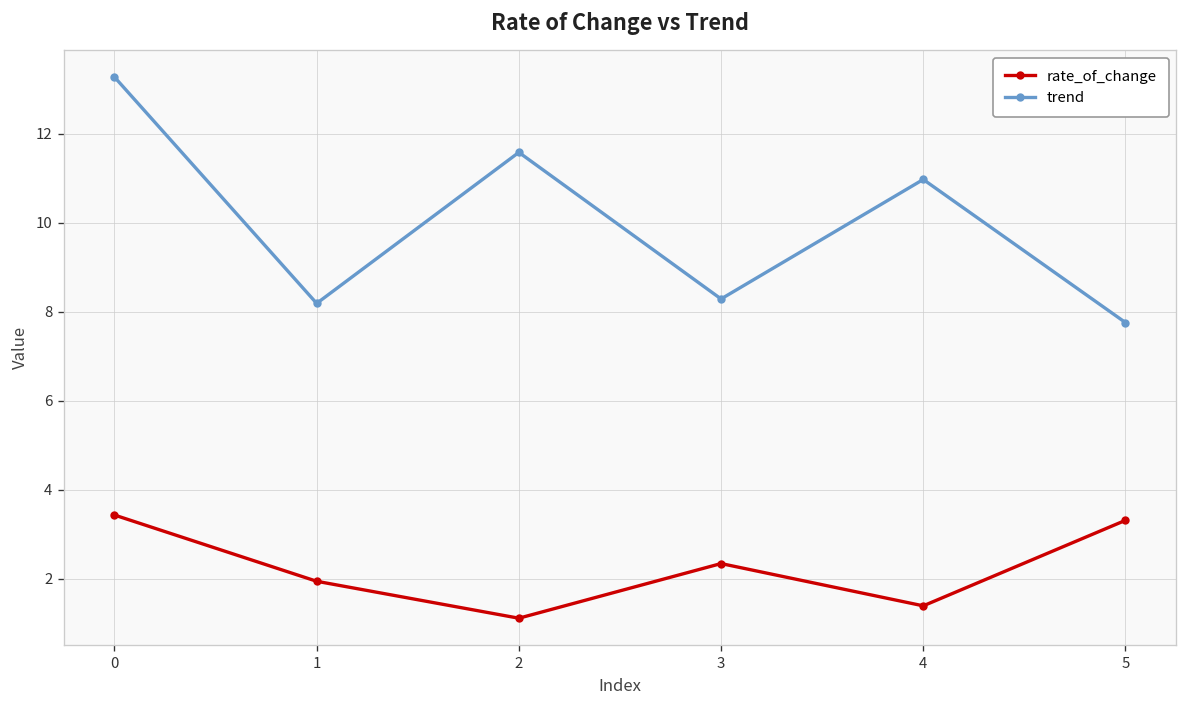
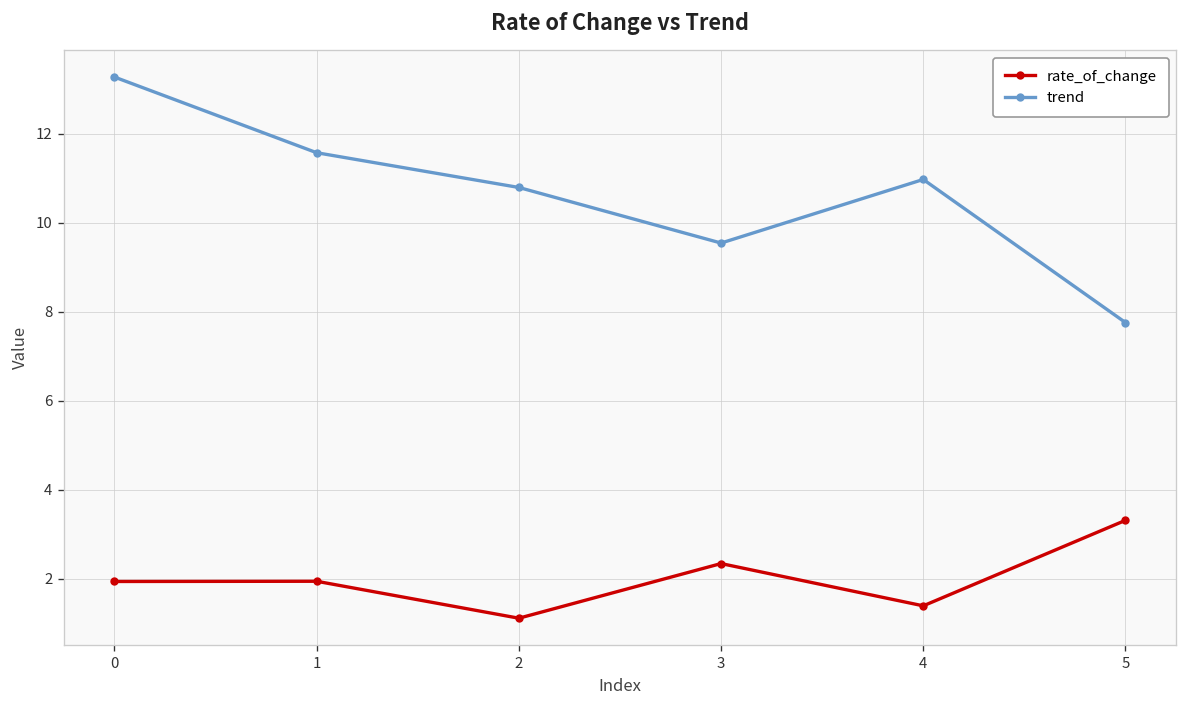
rate_of_change, 0: 3.4 -> 1.9
trend, 1: 8.2 -> 11.6
trend, 2: 11.6 -> 10.8
trend, 3: 8.3 -> 9.5
